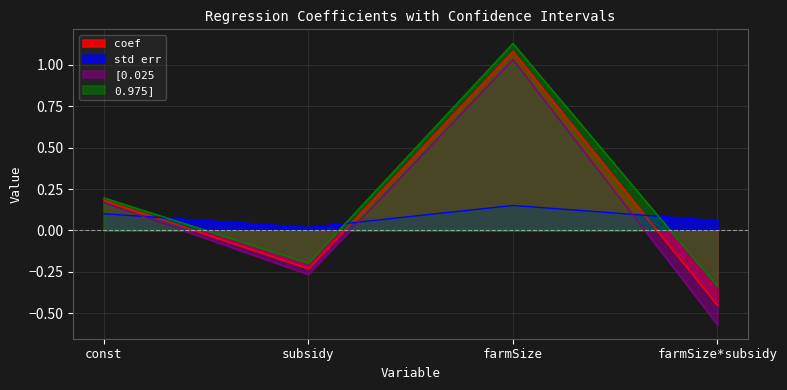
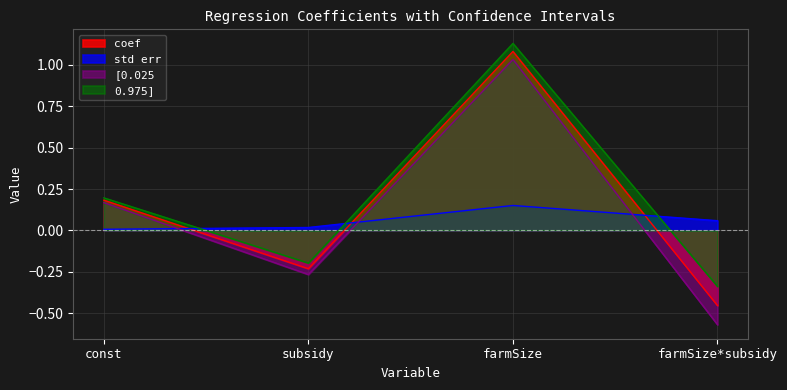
std err, const: 0.10 -> 0.01
